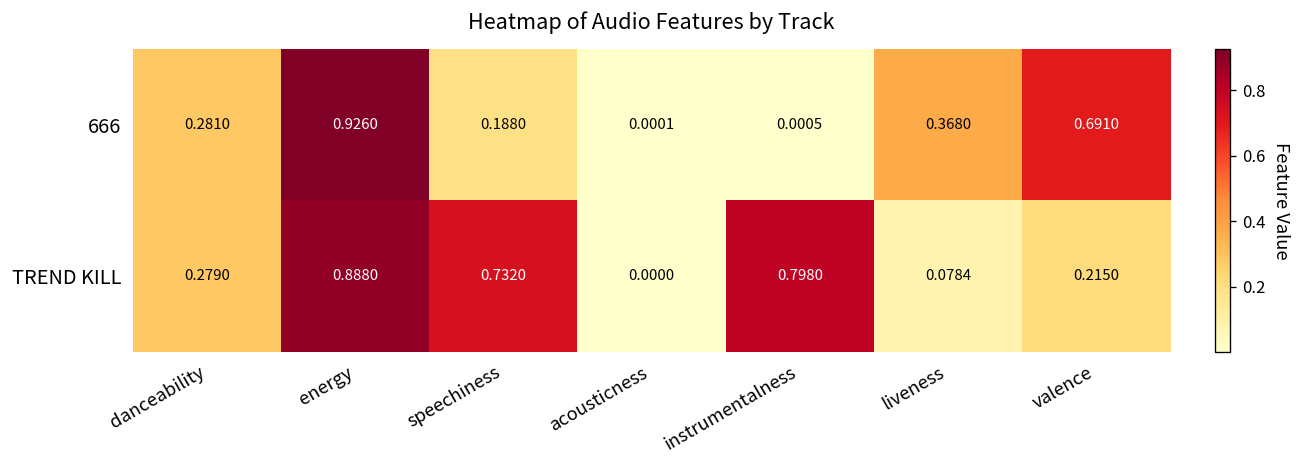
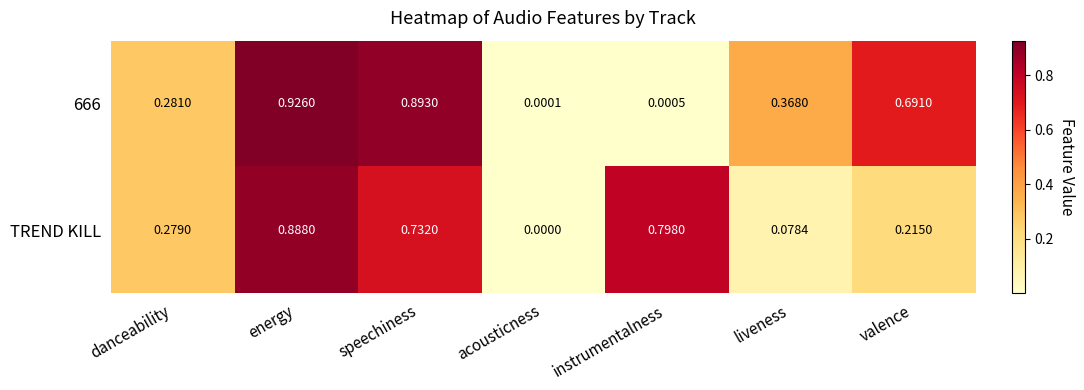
666, speechiness: 0.1880 -> 0.8930
